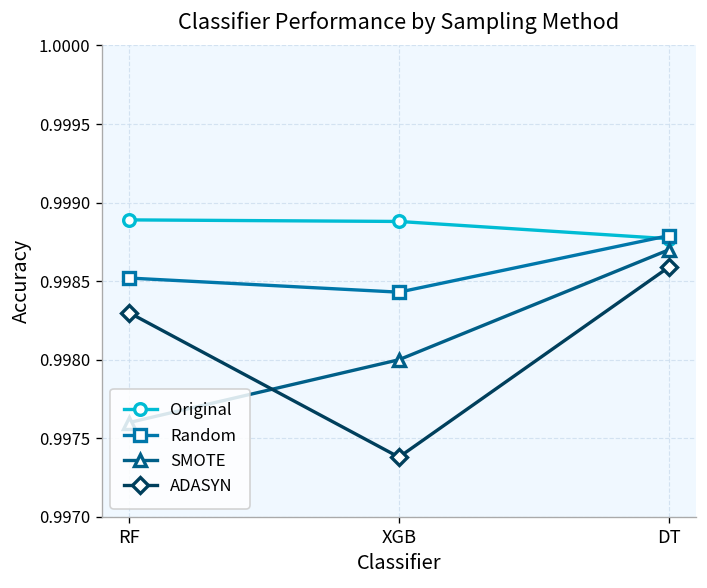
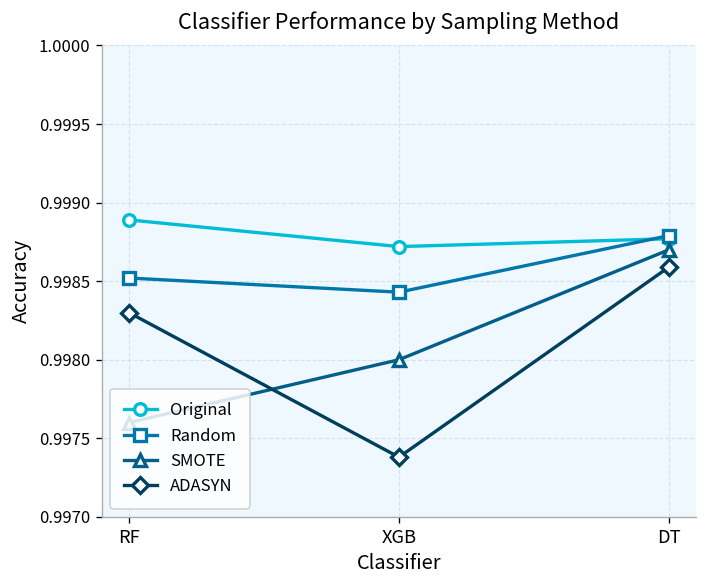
Original, XGB: 0.99888 -> 0.99872
